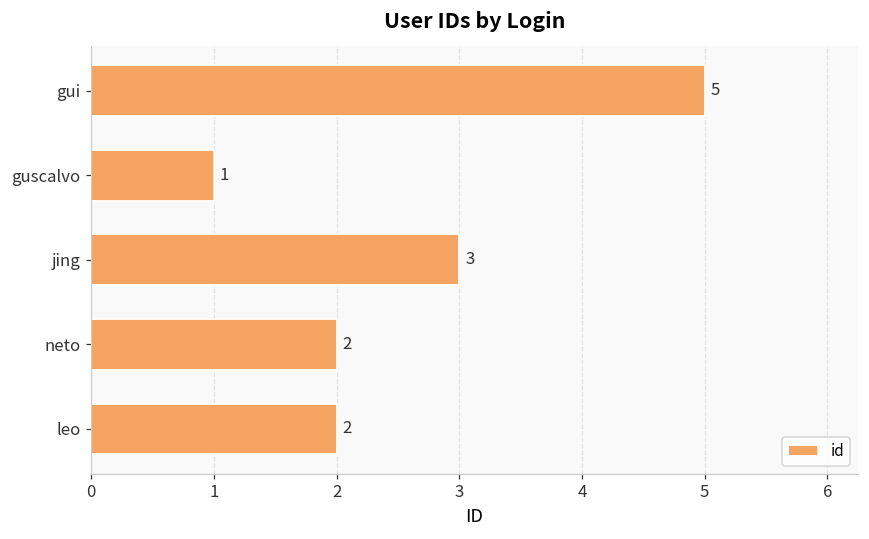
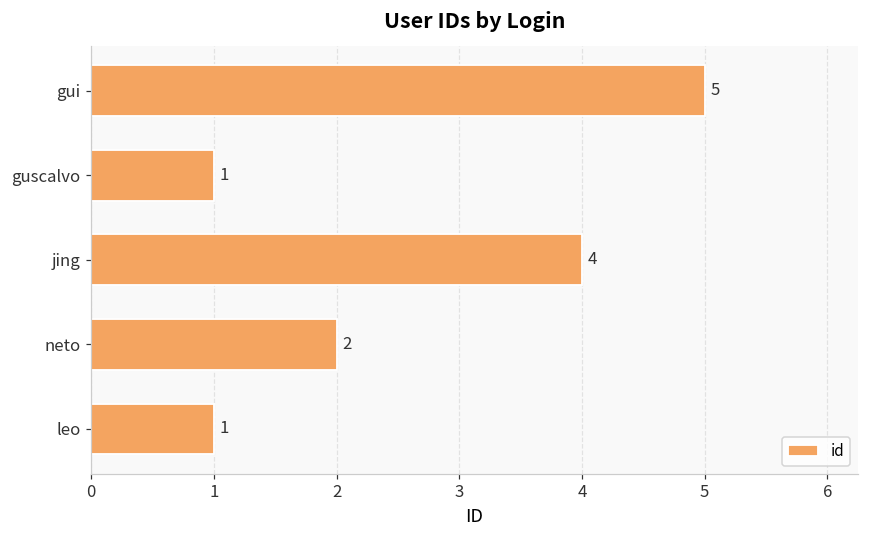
jing: 3 -> 4
leo: 2 -> 1
